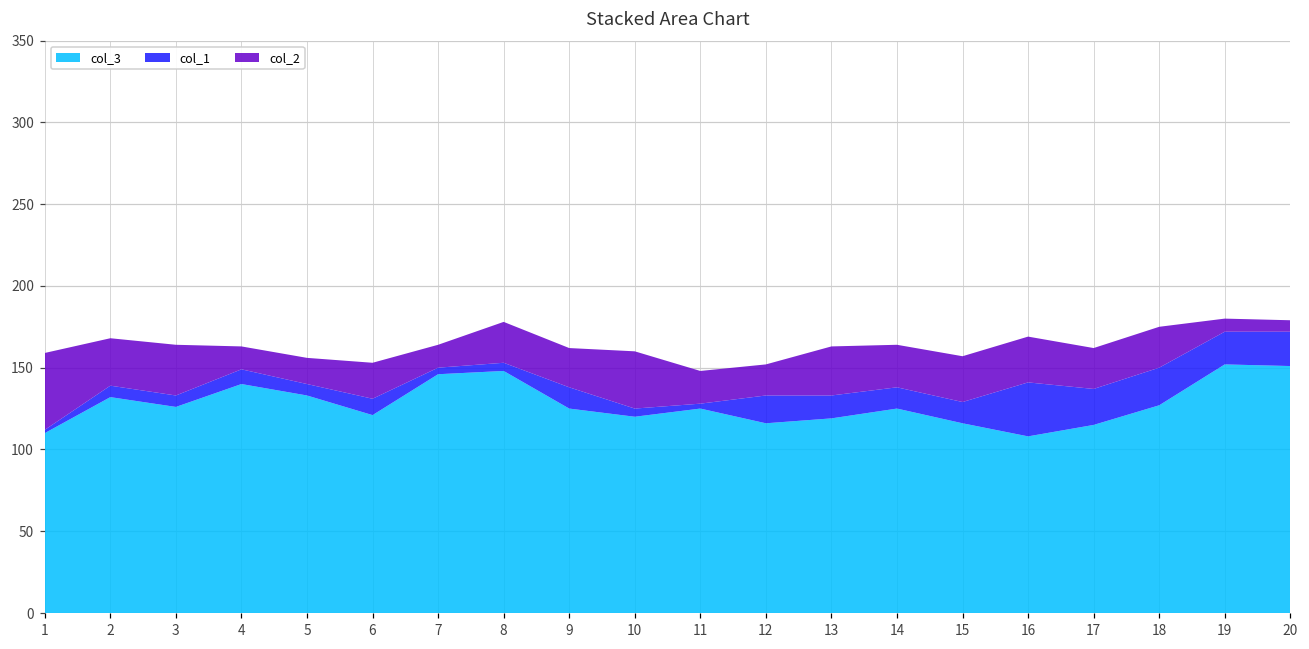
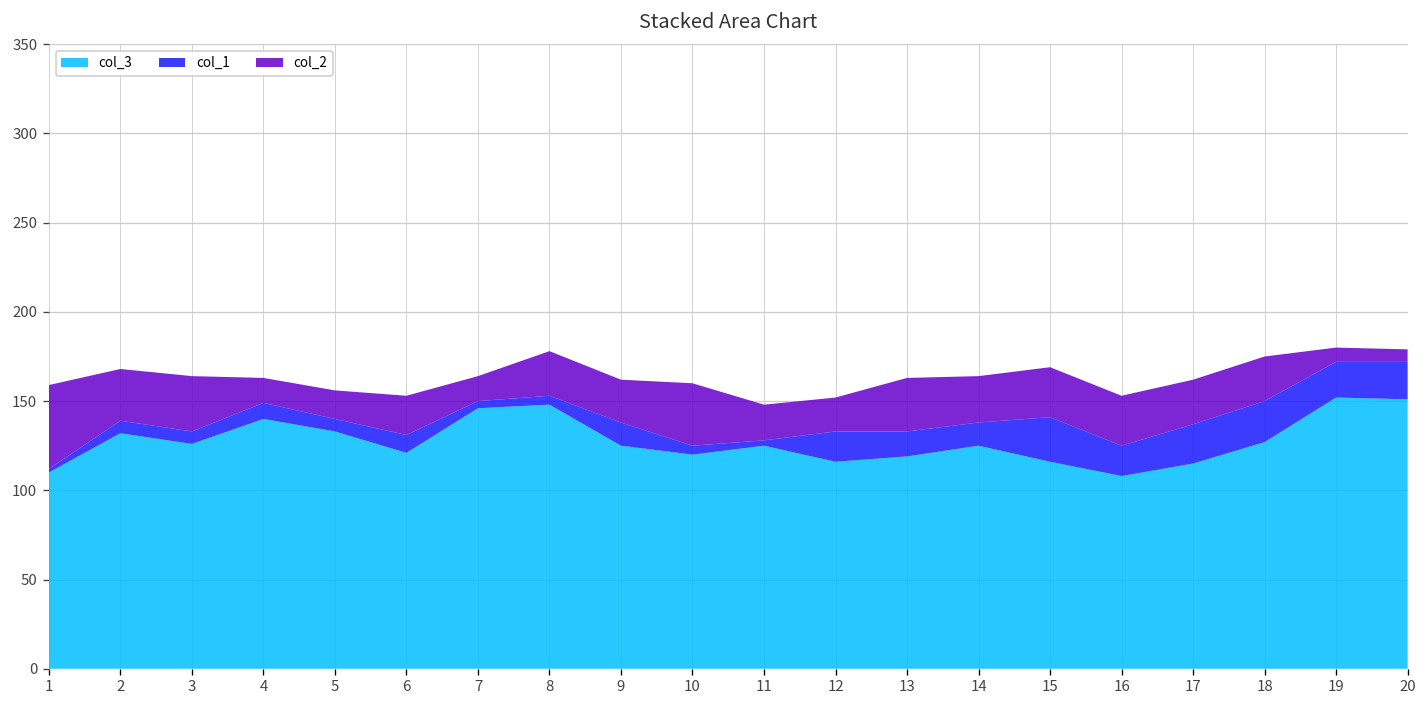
col_1, 15: 13 -> 25
col_1, 16: 33 -> 17
